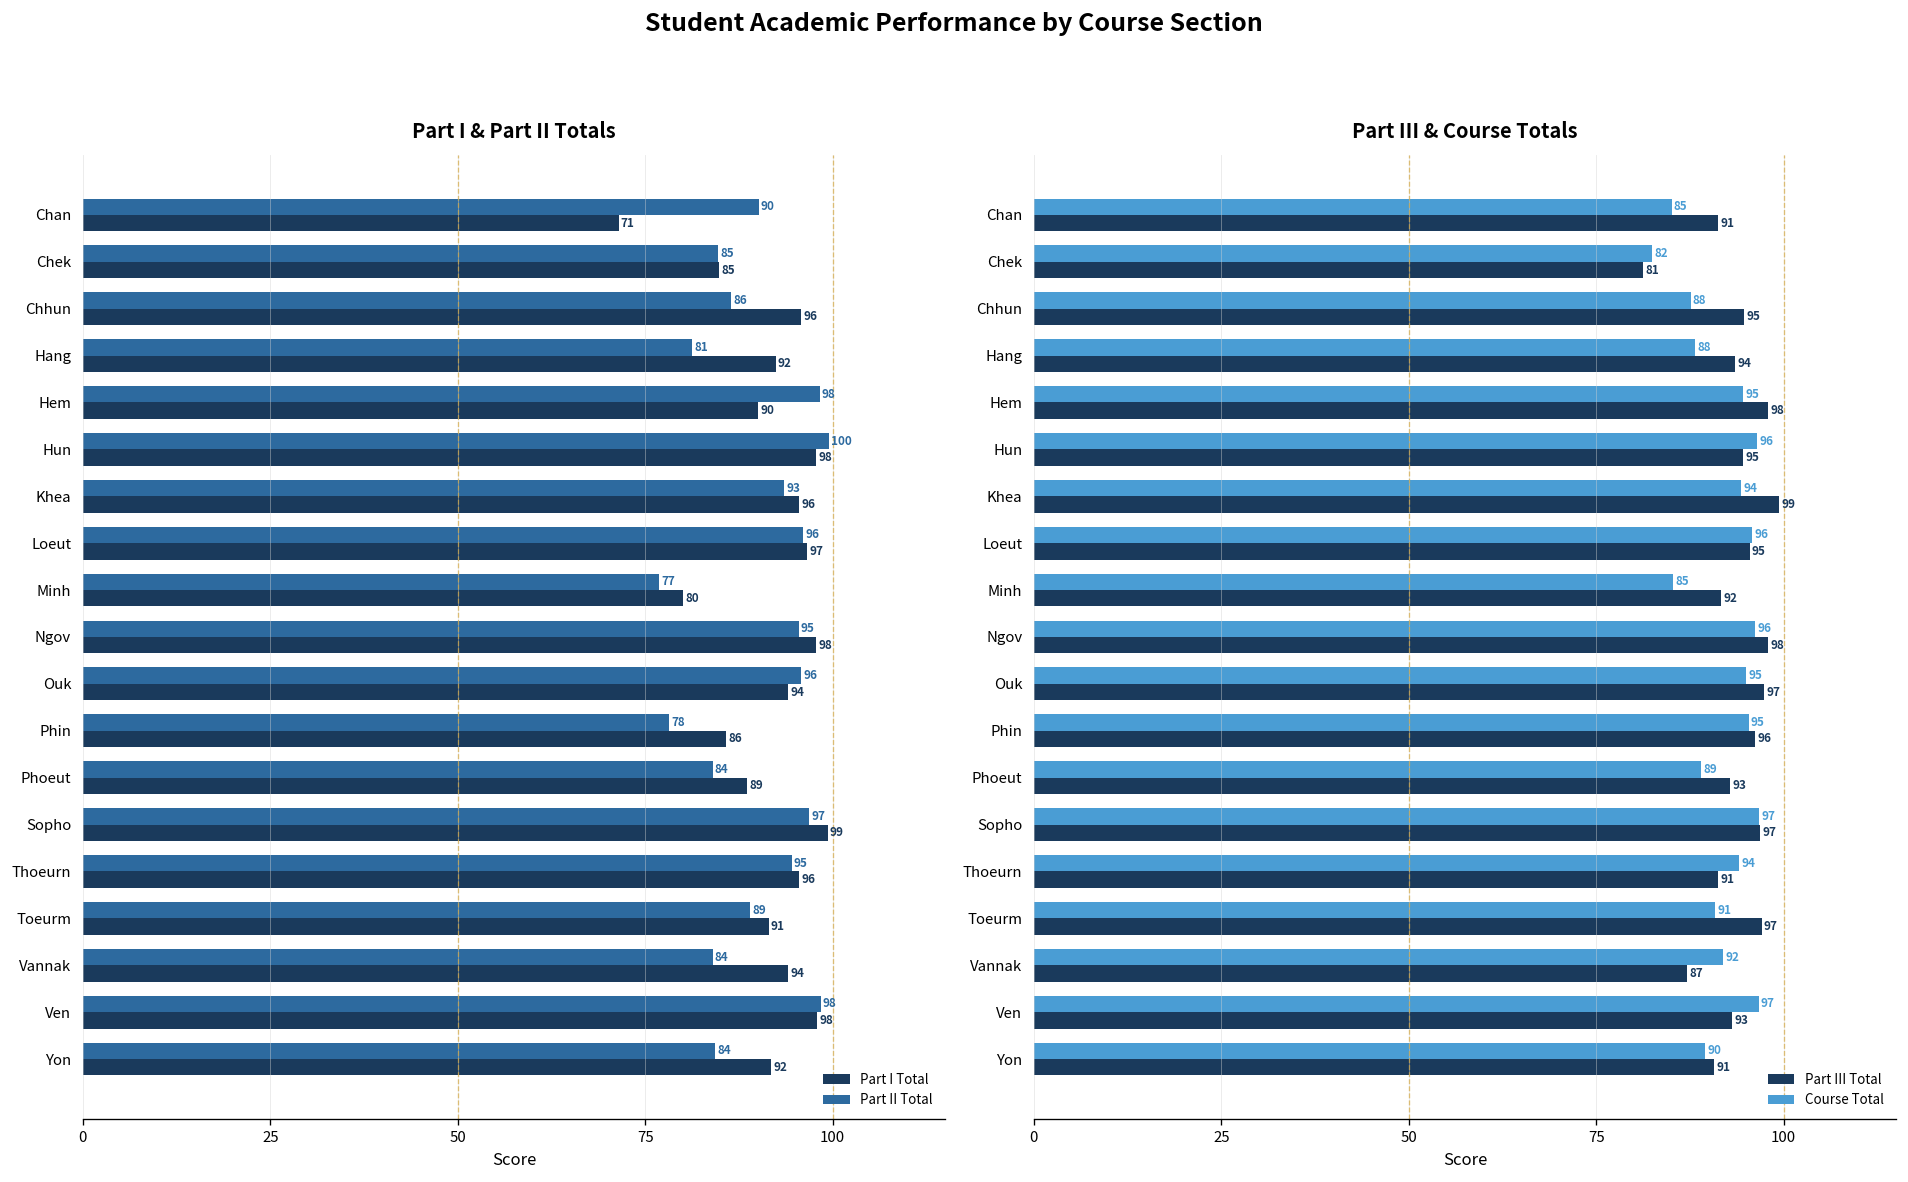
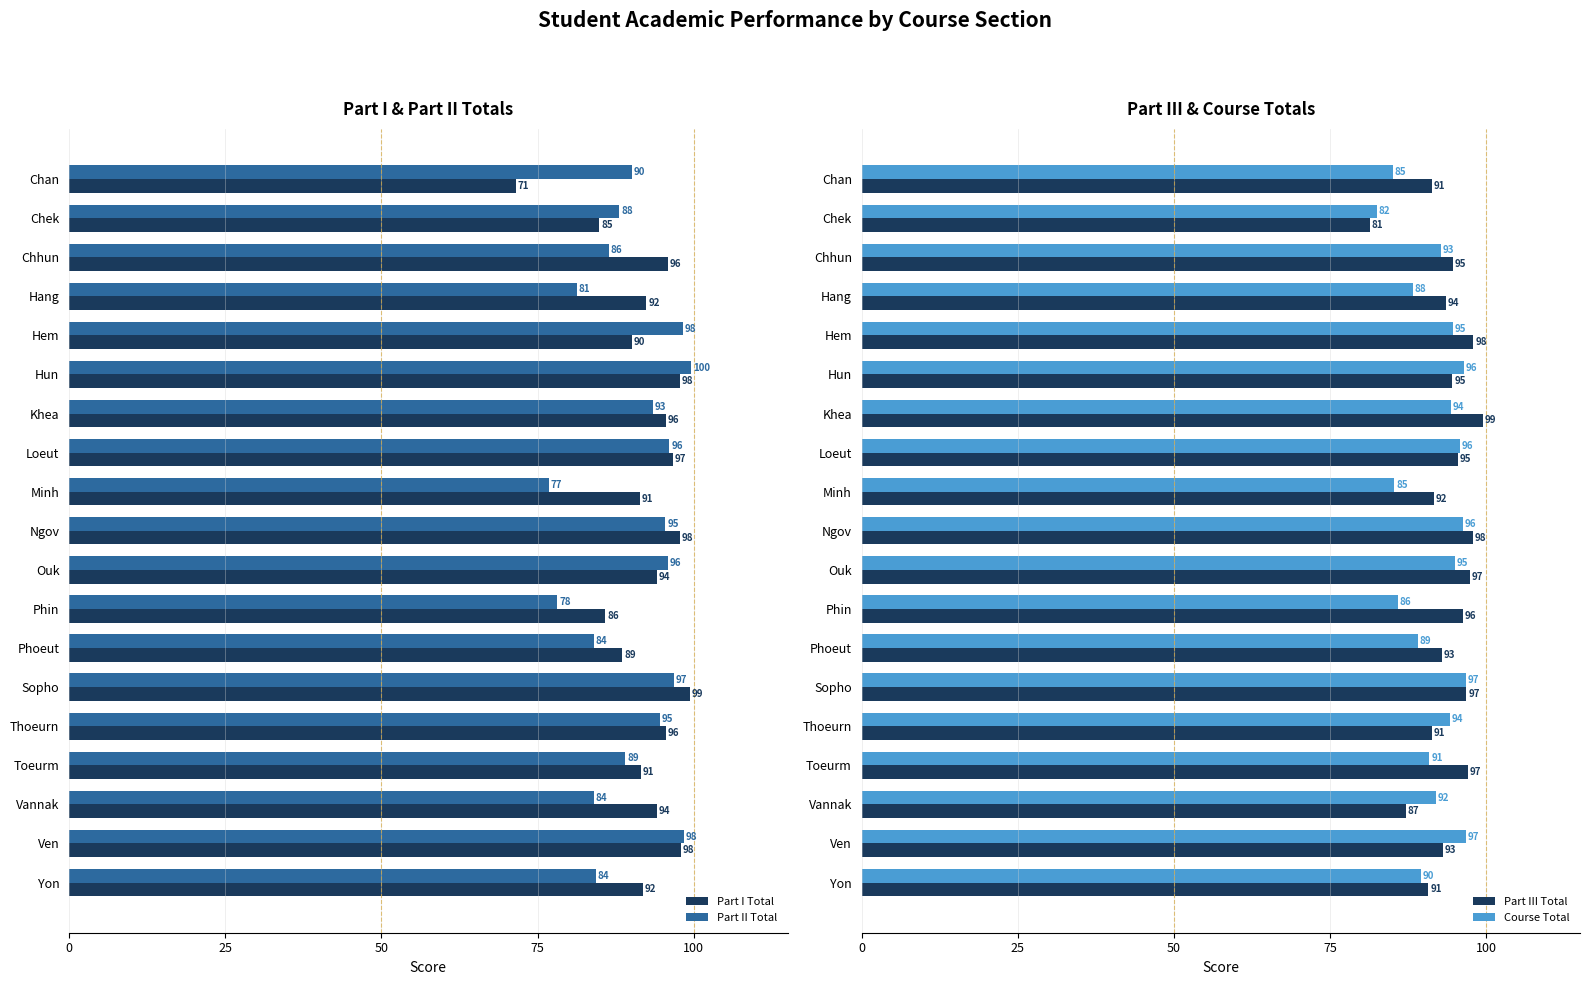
Part I & Part II Totals, Part II Total, Chek: 85 -> 88
Part I & Part II Totals, Part I Total, Minh: 80 -> 91
Part III & Course Totals, Course Total, Chhun: 88 -> 93
Part III & Course Totals, Course Total, Phin: 95 -> 86
